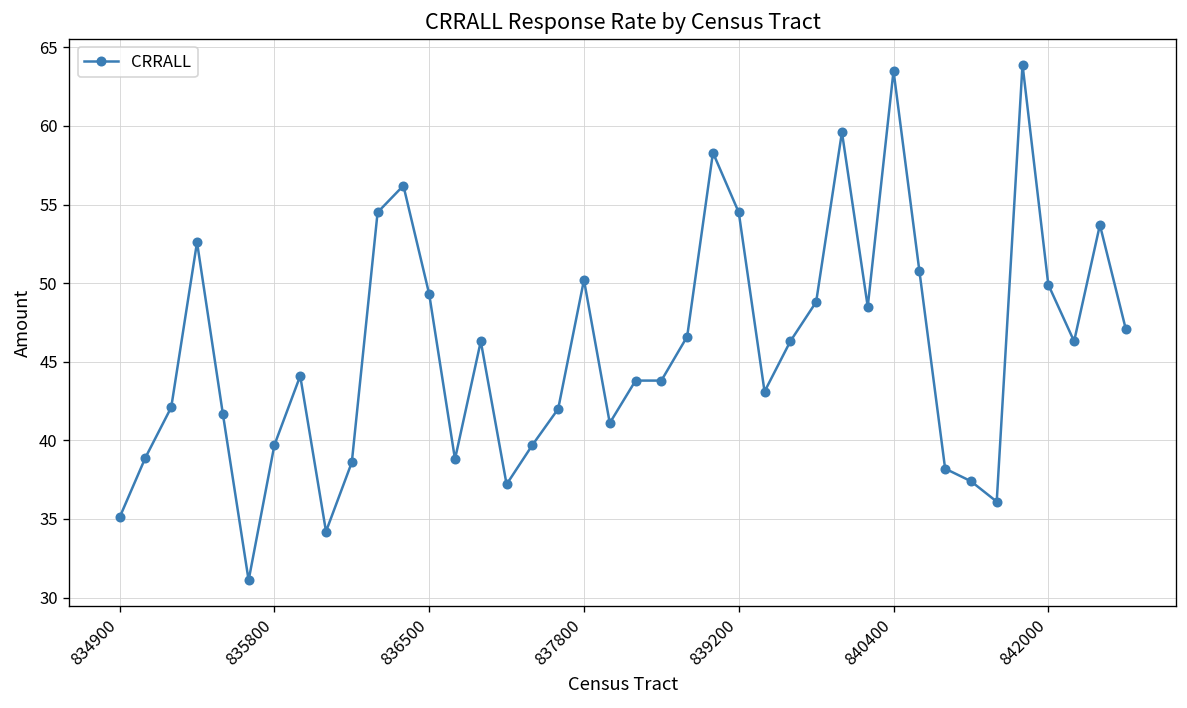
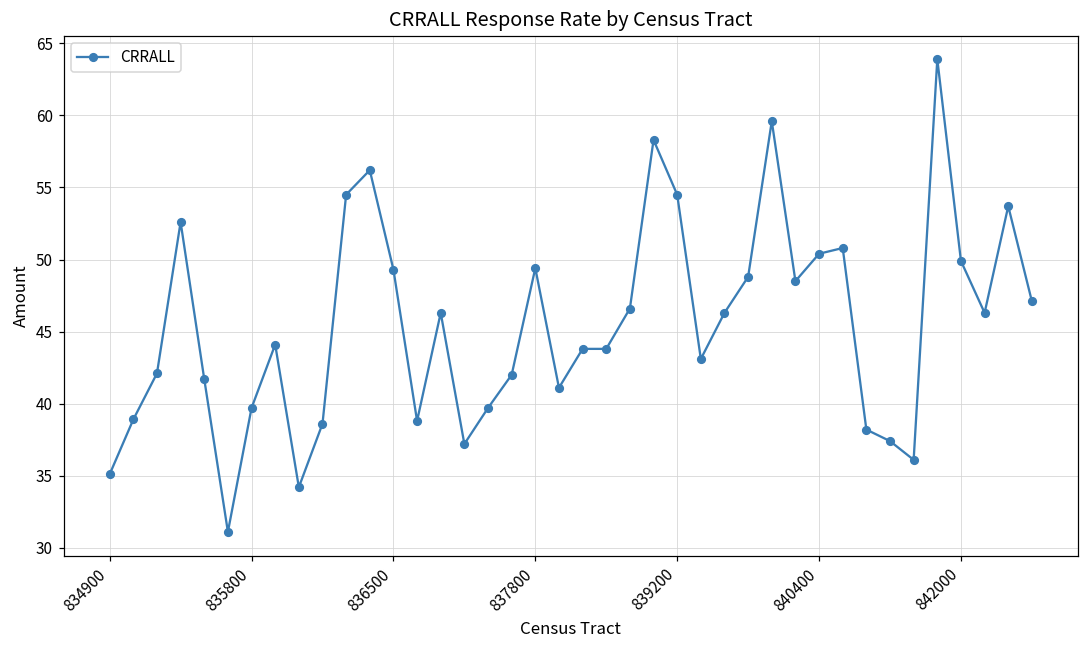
837800: 50.2 -> 49.4
840400: 63.5 -> 50.4
